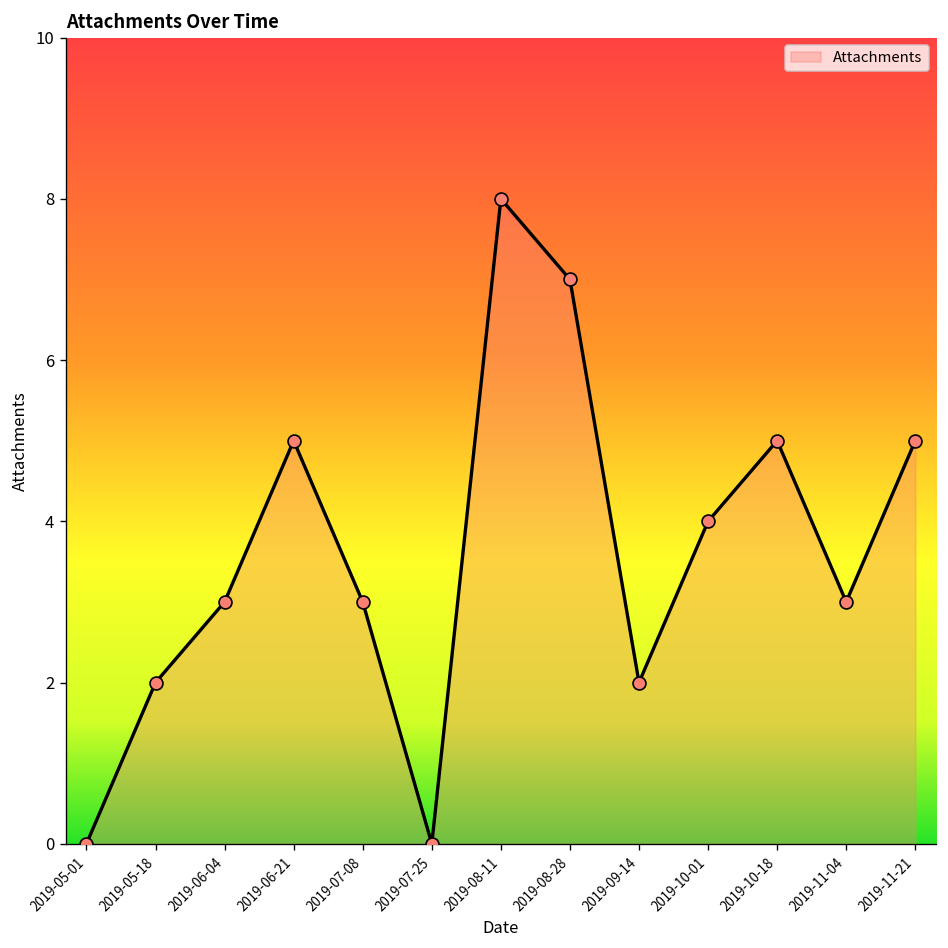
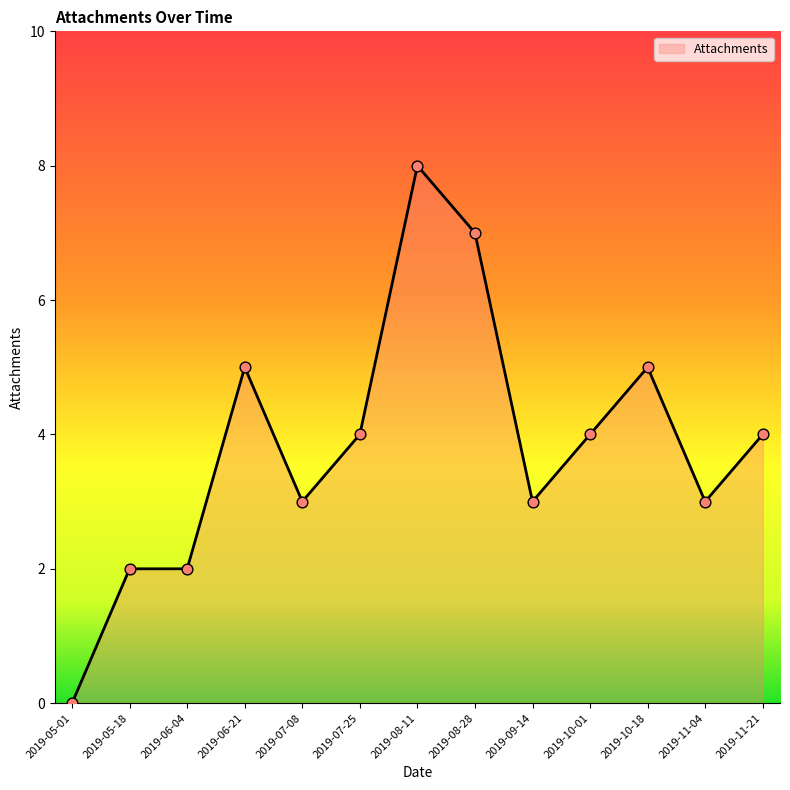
2019-06-04: 3 -> 2
2019-07-25: 0 -> 4
2019-09-14: 2 -> 3
2019-11-21: 5 -> 4
